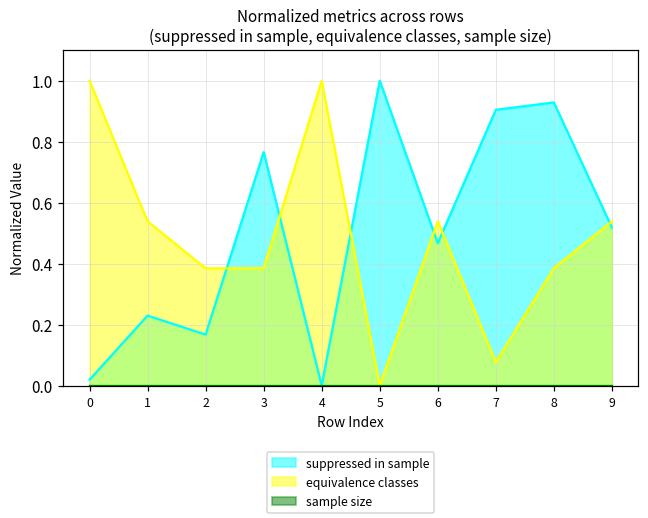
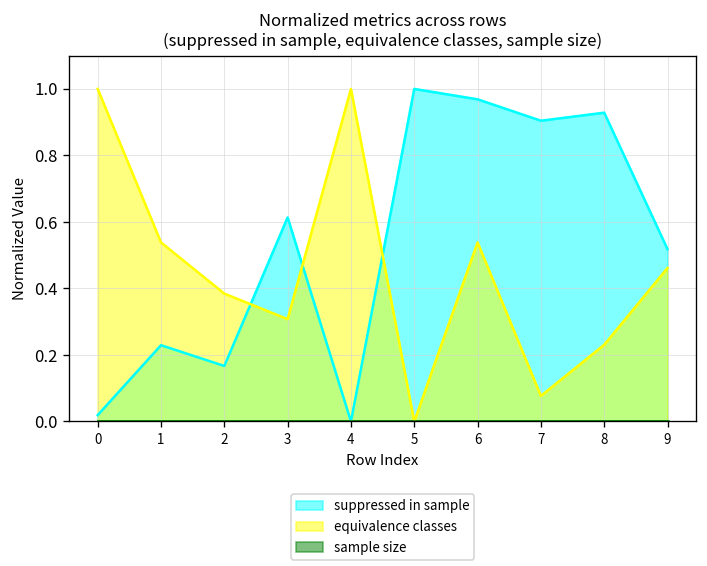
suppressed in sample, 3: 0.77 -> 0.61
equivalence classes, 3: 0.38 -> 0.31
suppressed in sample, 6: 0.47 -> 0.97
equivalence classes, 8: 0.38 -> 0.23
equivalence classes, 9: 0.54 -> 0.46
